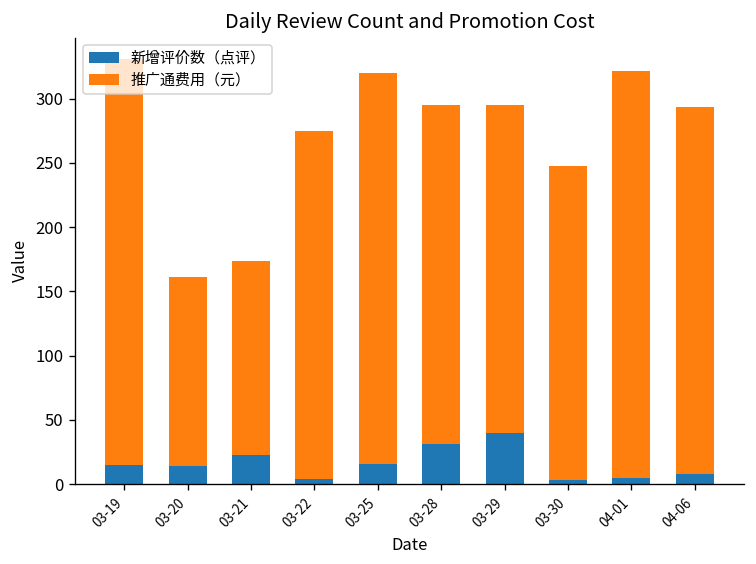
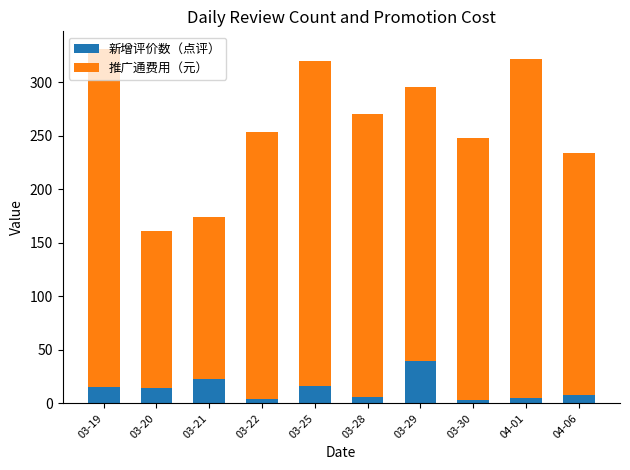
推广通费用（元）, 03-22: 271 -> 250
新增评价数（点评）, 03-28: 31 -> 6
推广通费用（元）, 04-06: 285 -> 226
